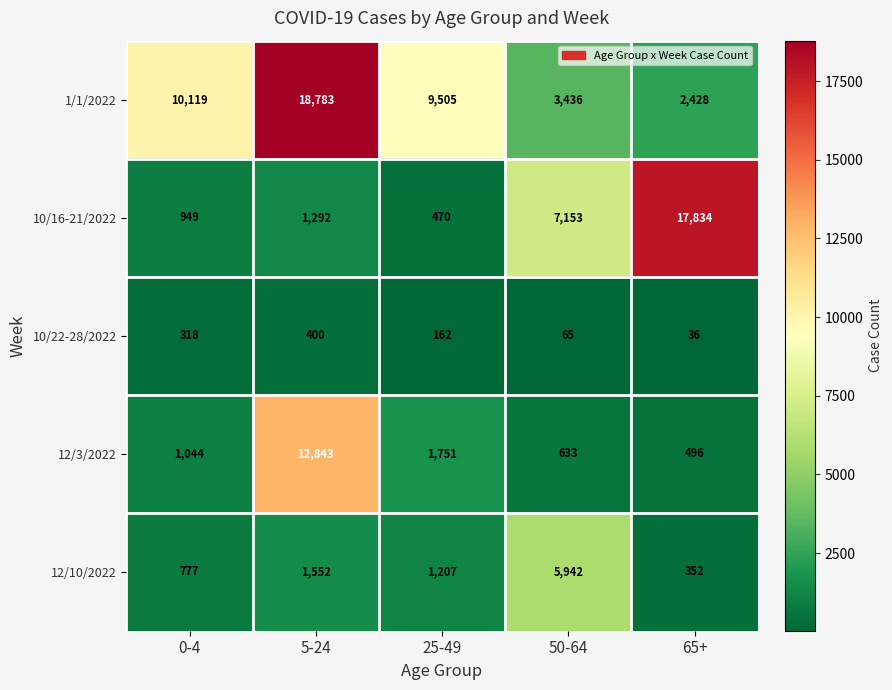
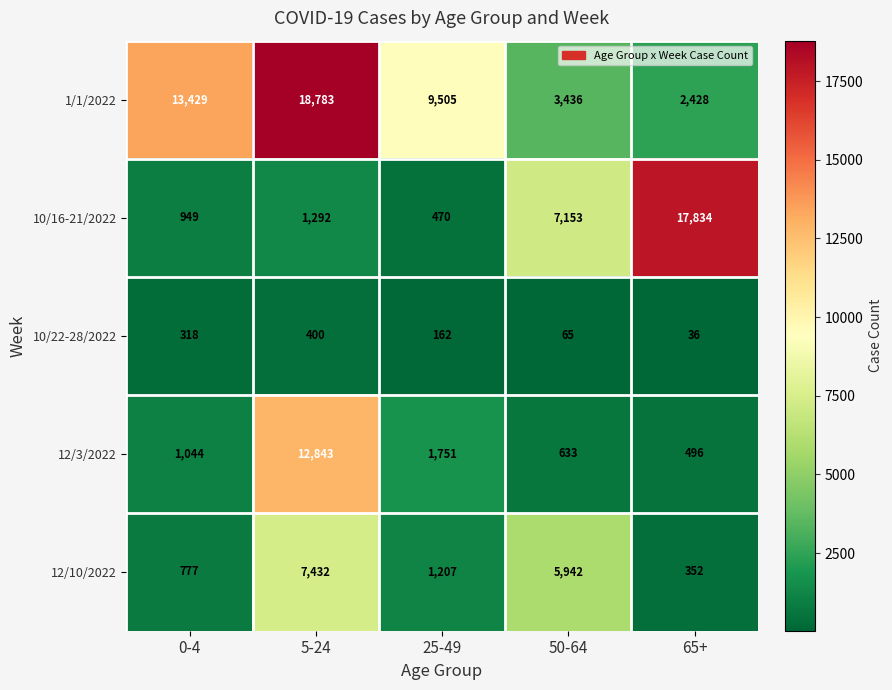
1/1/2022, 0-4: 10,119 -> 13,429
12/10/2022, 5-24: 1,552 -> 7,432
